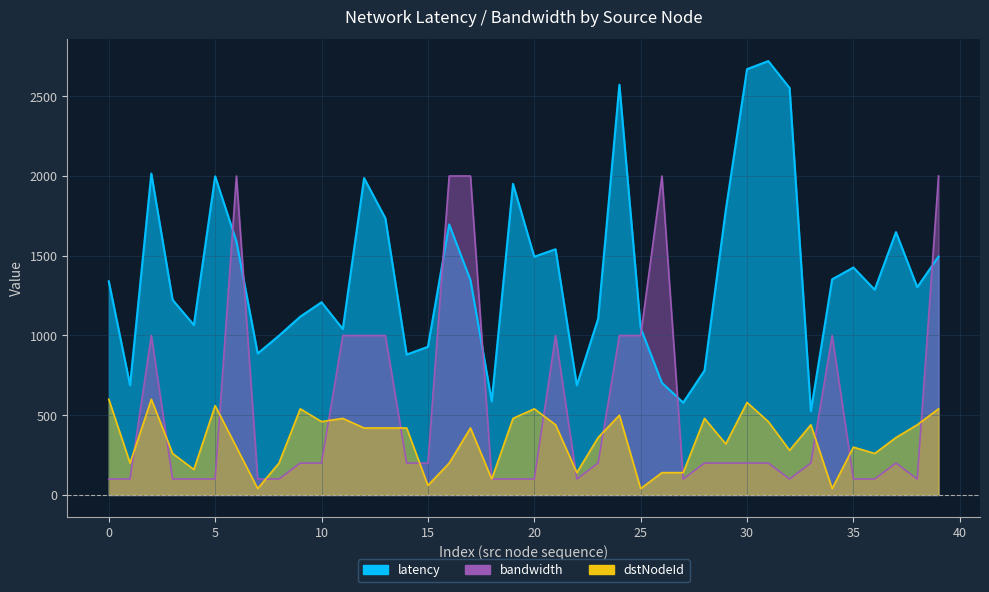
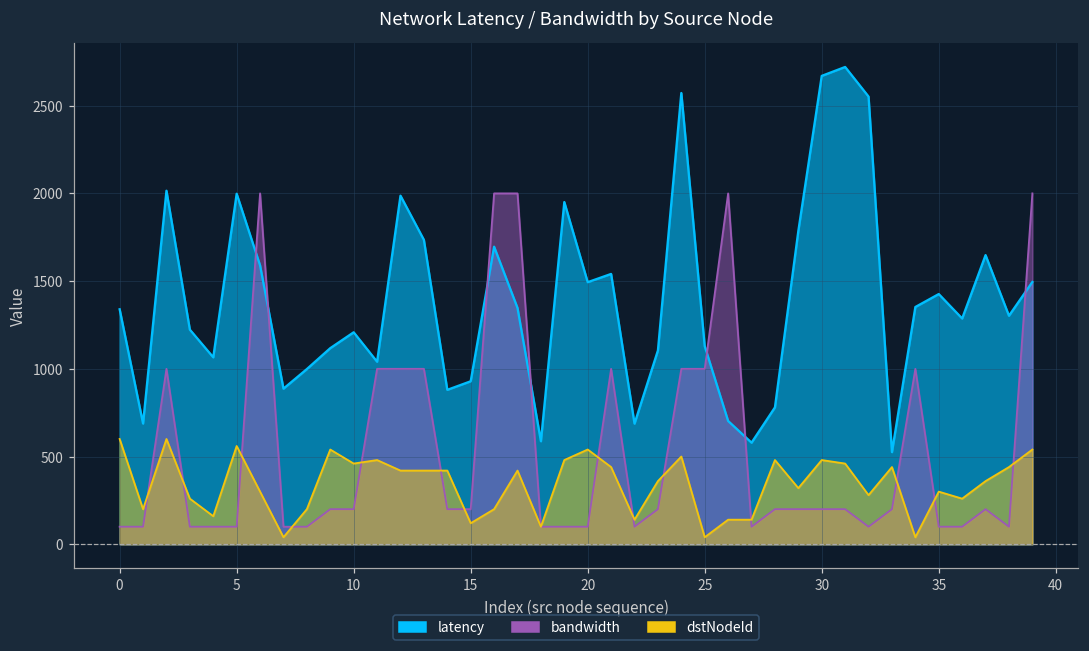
dstNodeId, 15: 60 -> 120
latency, 25: 1050 -> 1130
dstNodeId, 30: 580 -> 480
